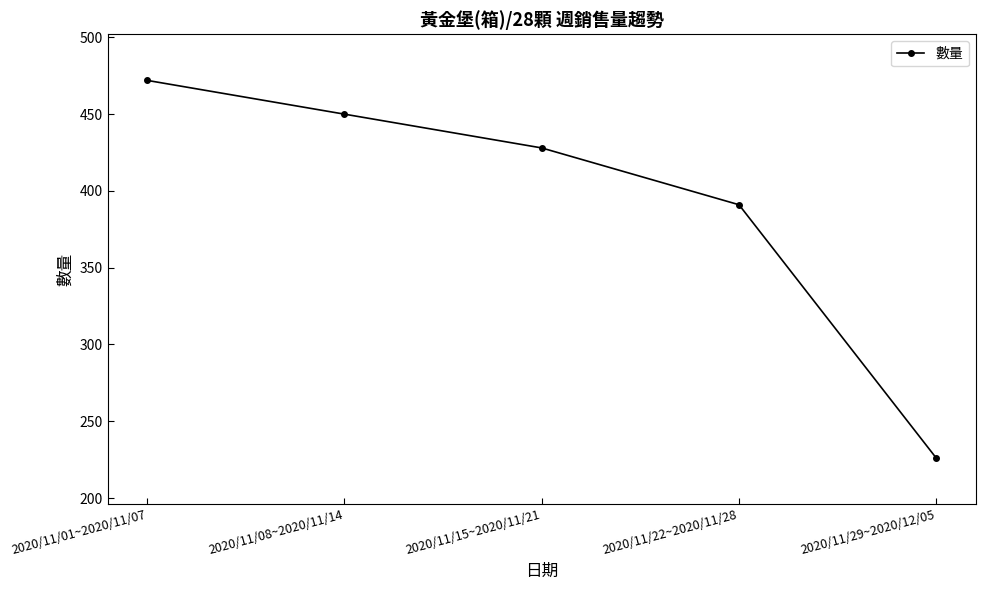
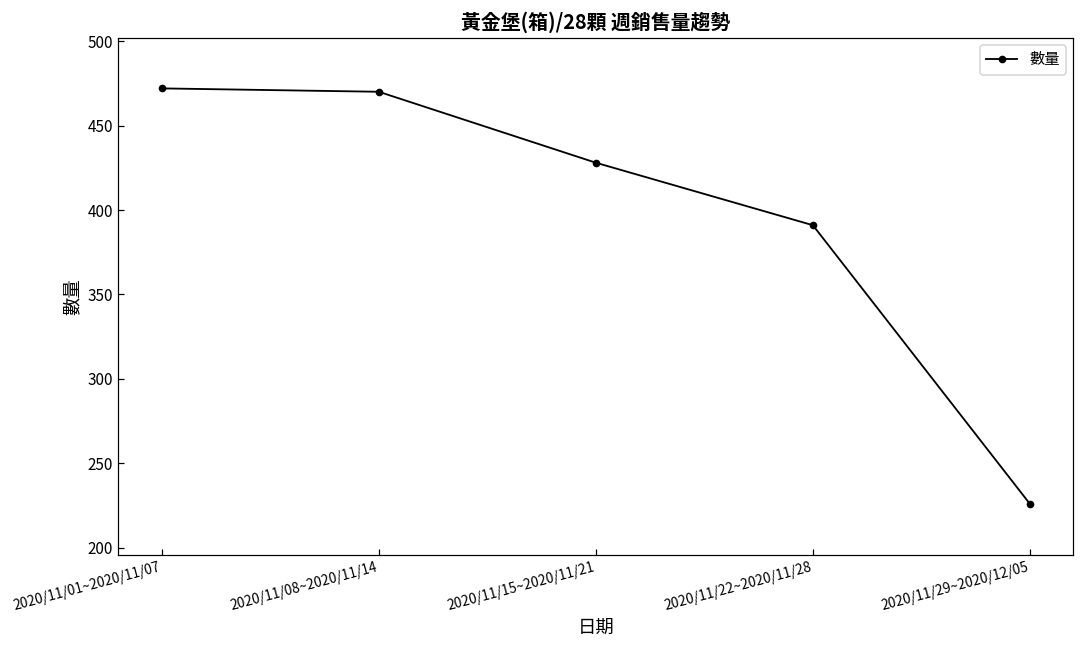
2020/11/08~2020/11/14: 450 -> 470
